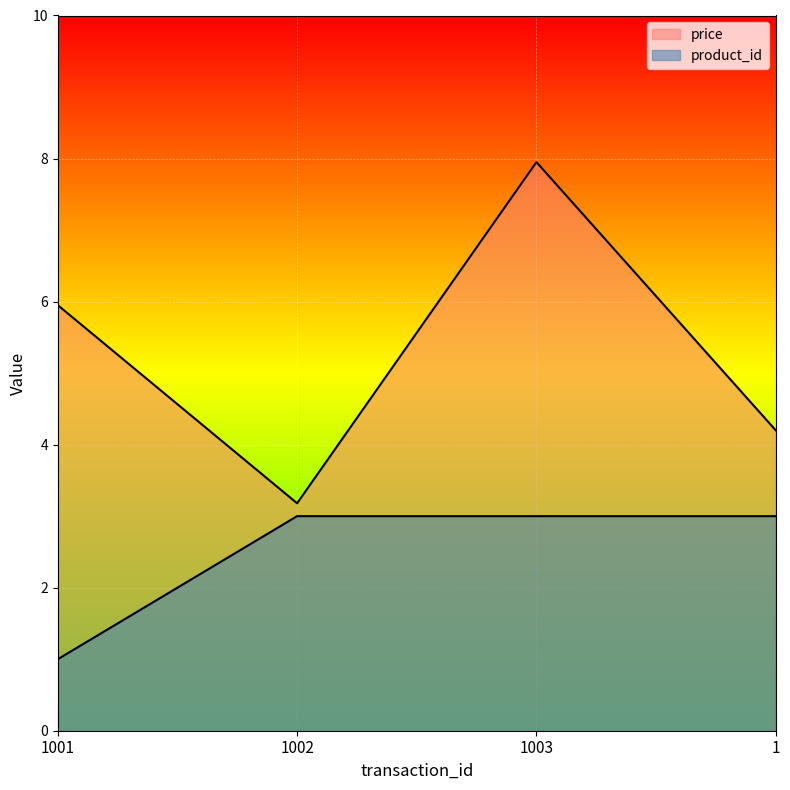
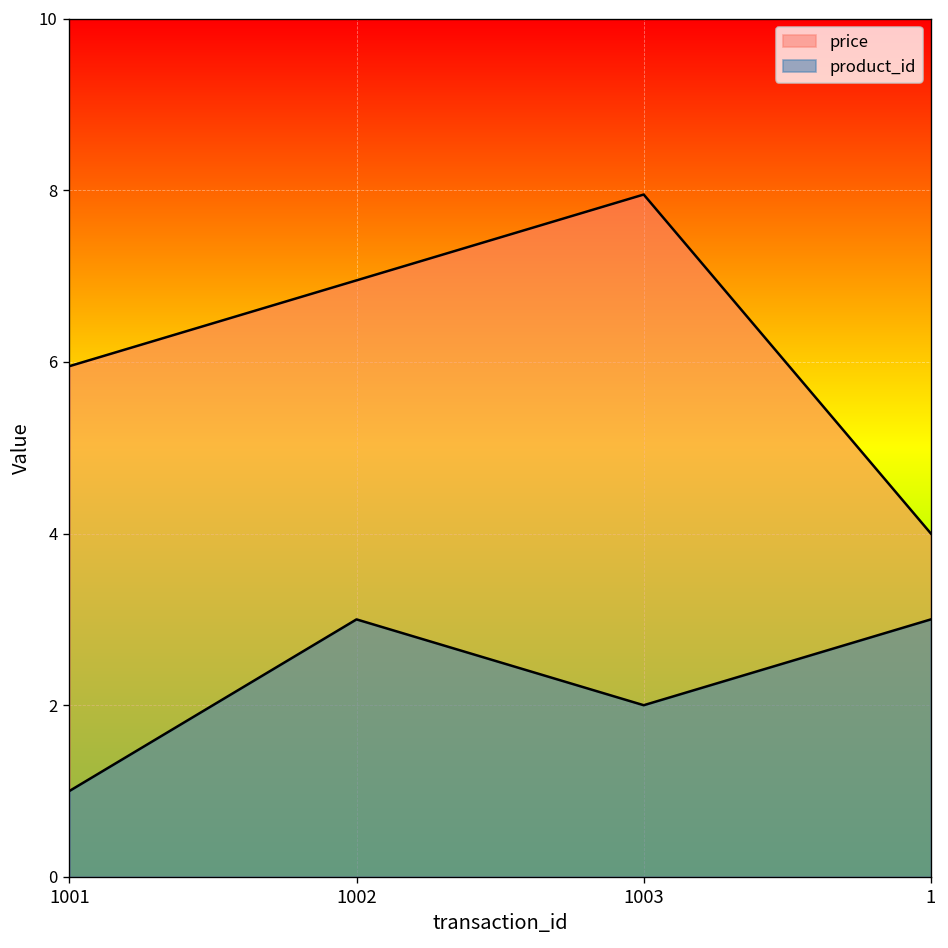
price, 1002: 3.2 -> 7.0
product_id, 1003: 3 -> 2
price, 1: 4.2 -> 4.0
